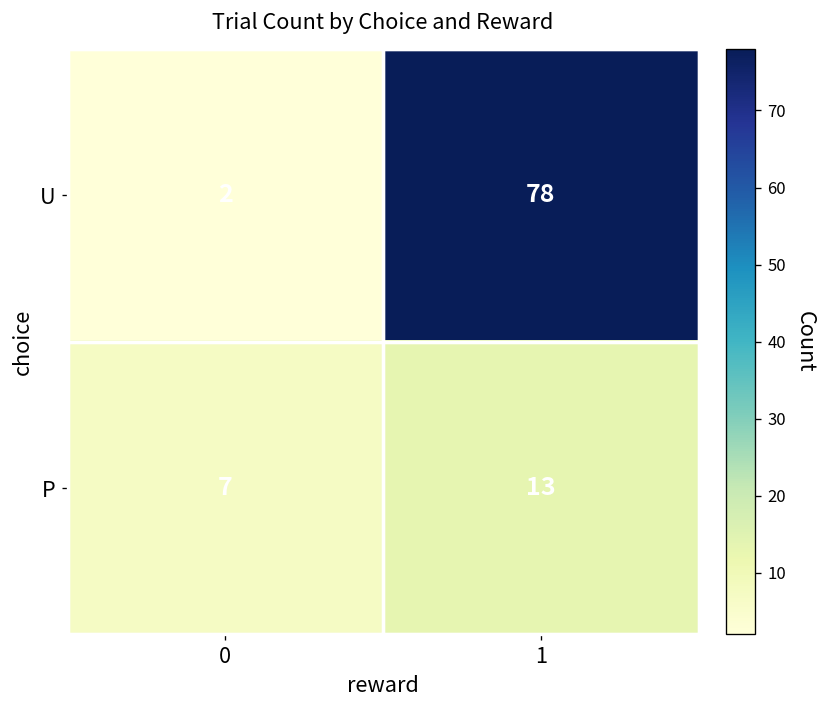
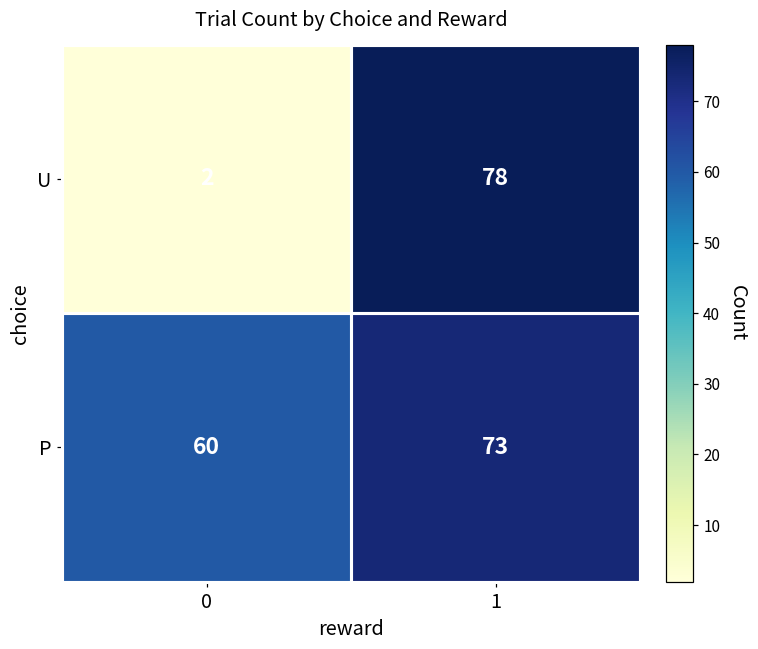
P, 0: 7 -> 60
P, 1: 13 -> 73
